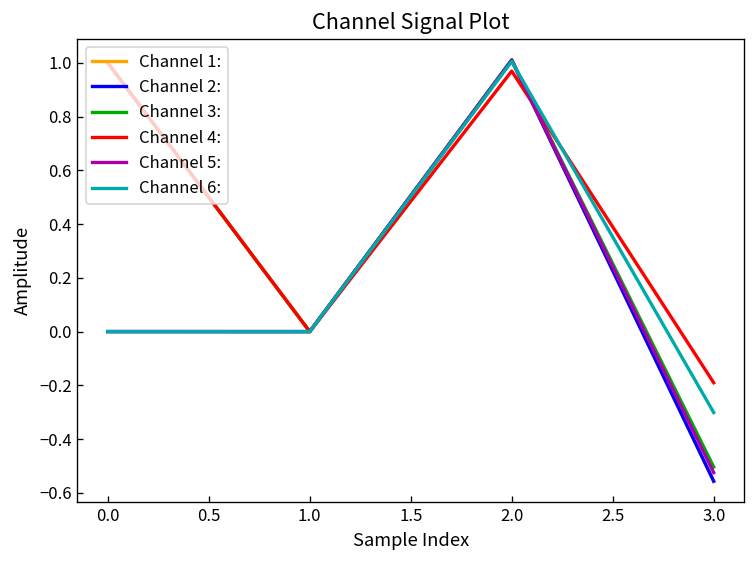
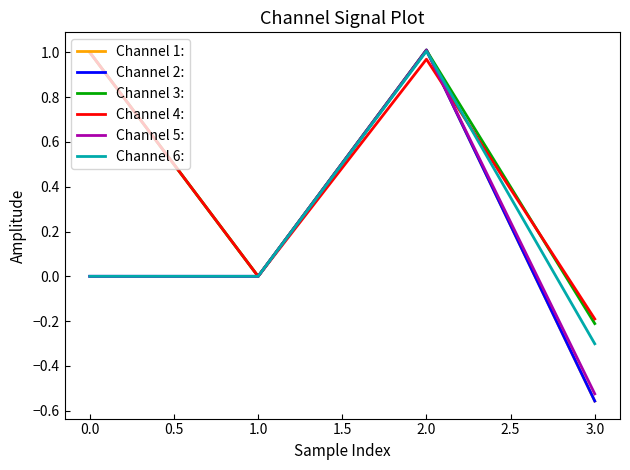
Channel 3:, 3.0: -0.50 -> -0.21
